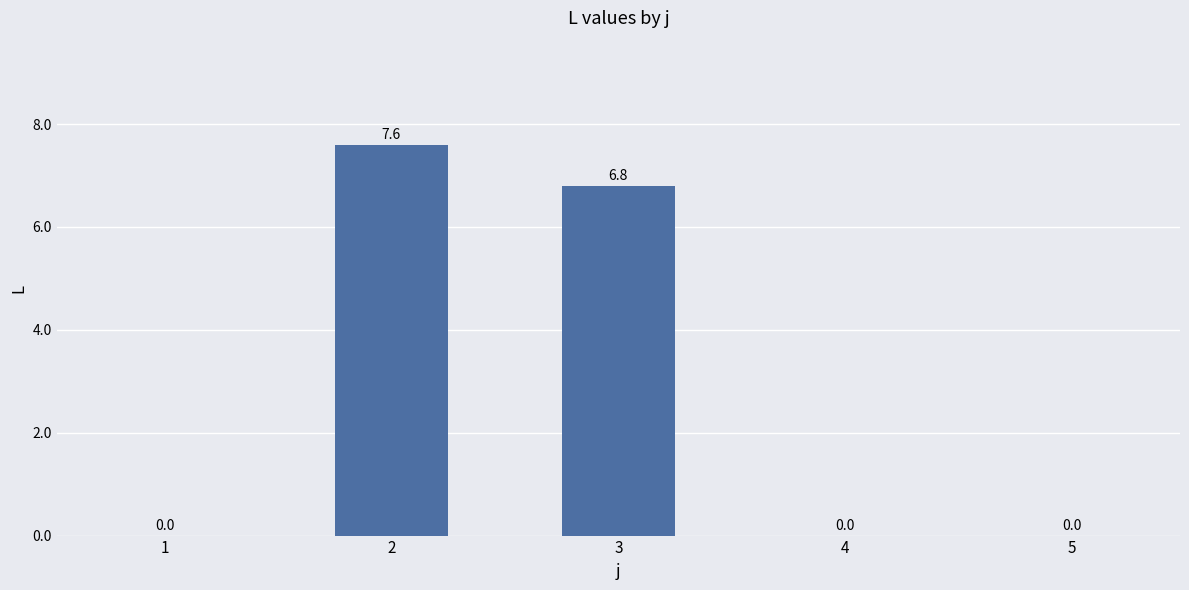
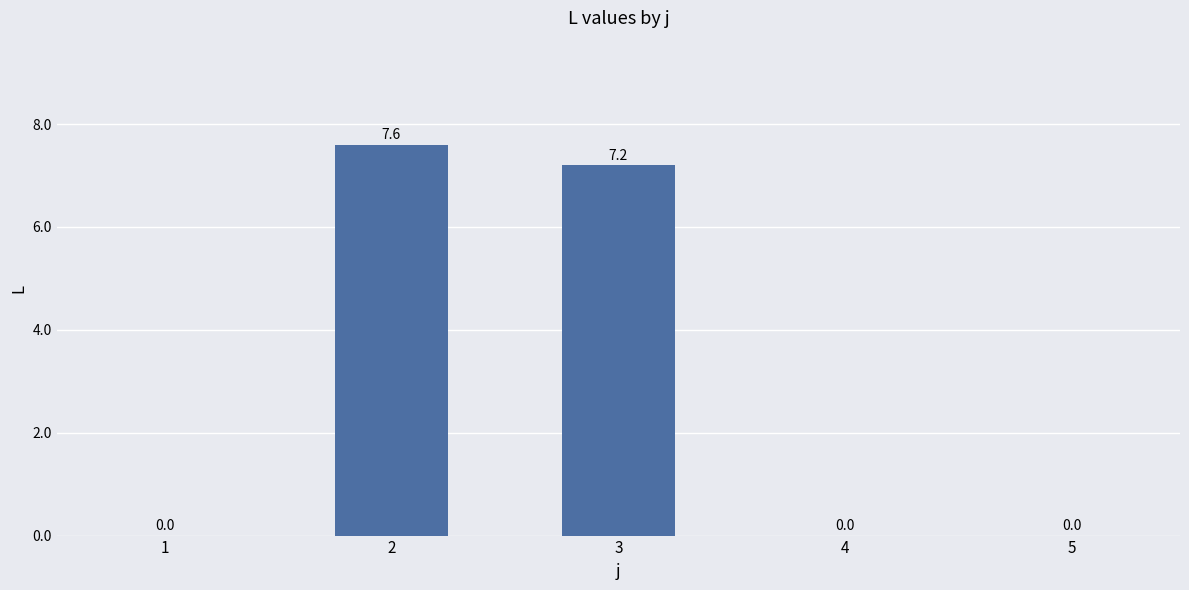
3: 6.8 -> 7.2
